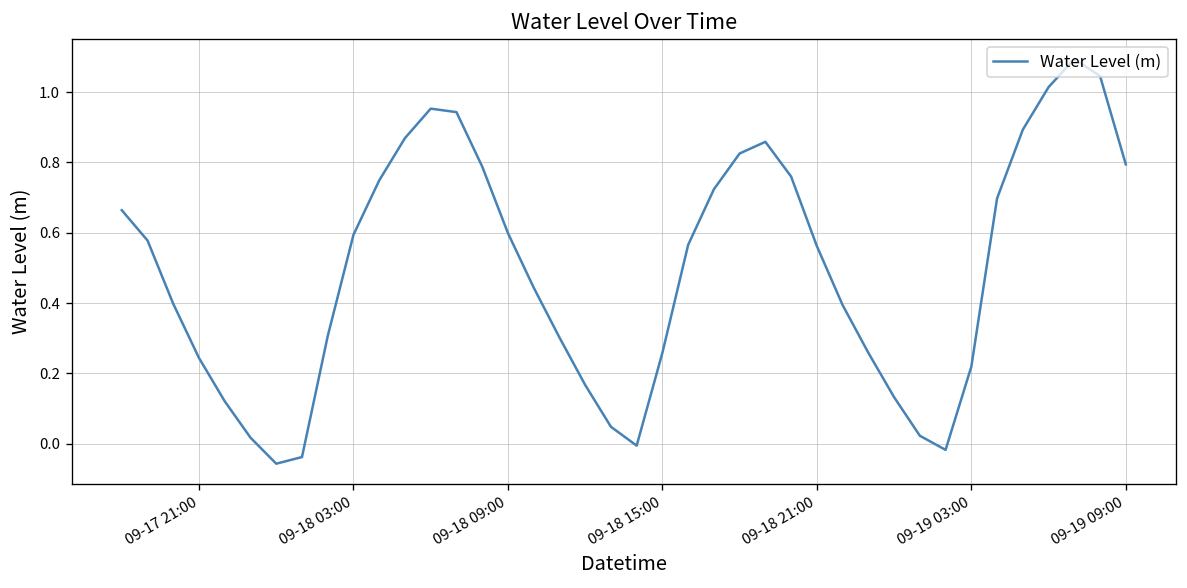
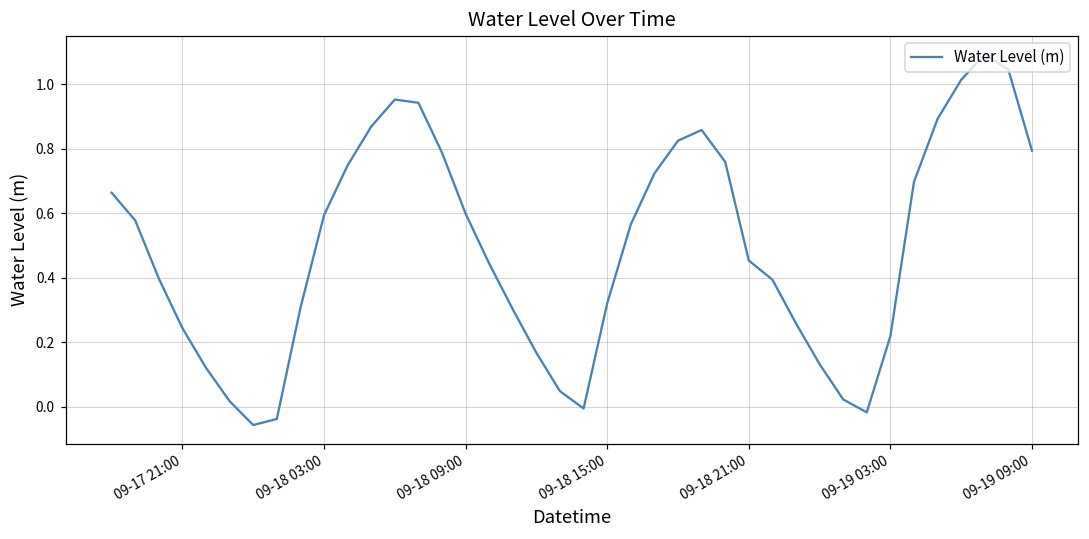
09-18 15:00: 0.26 -> 0.32
09-18 21:00: 0.56 -> 0.45
